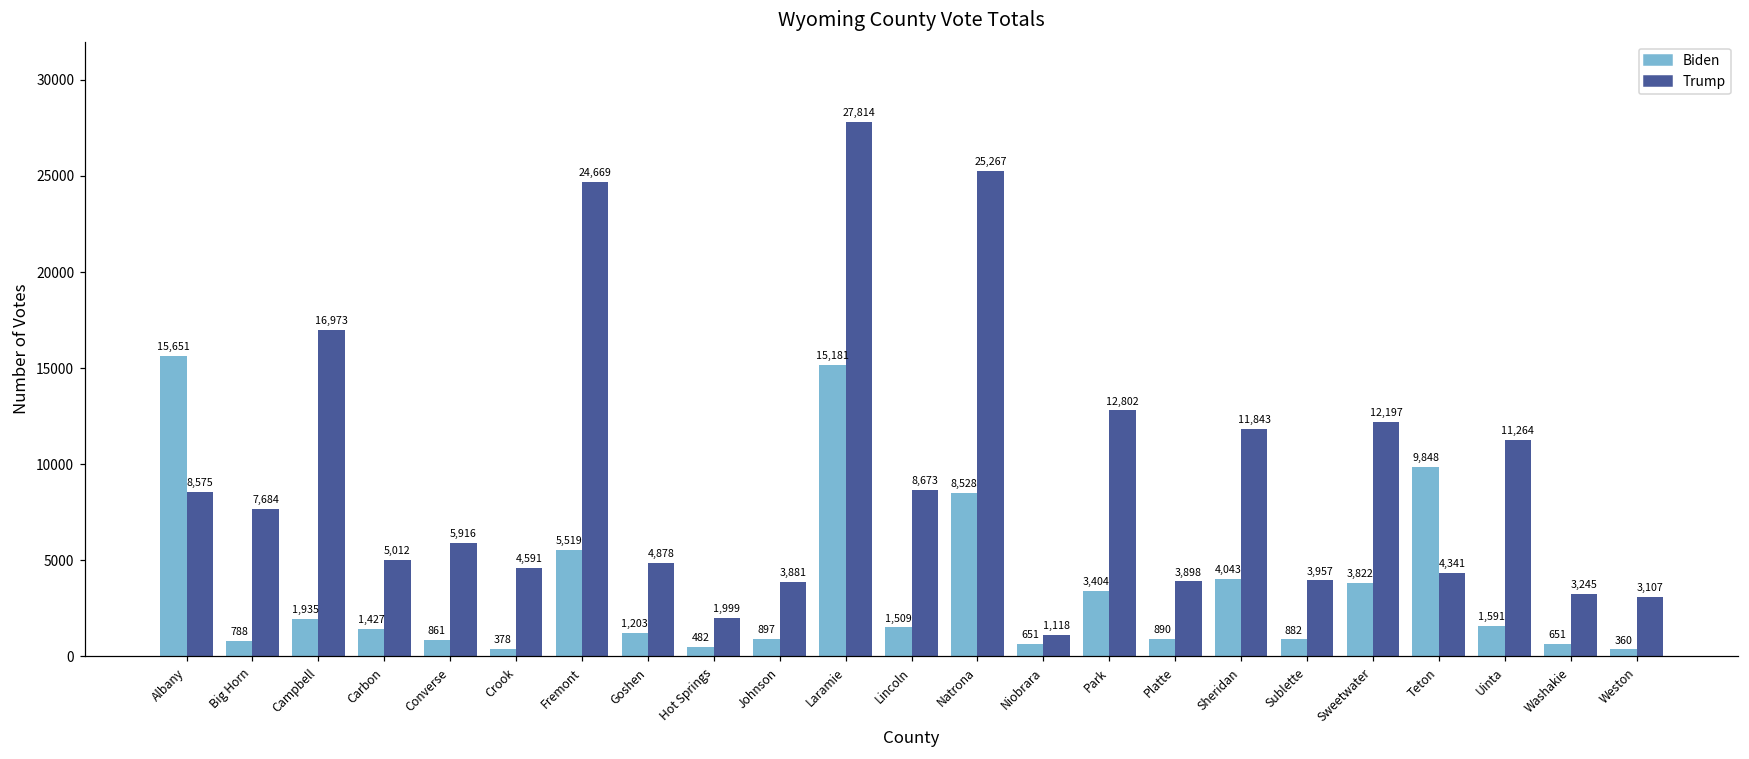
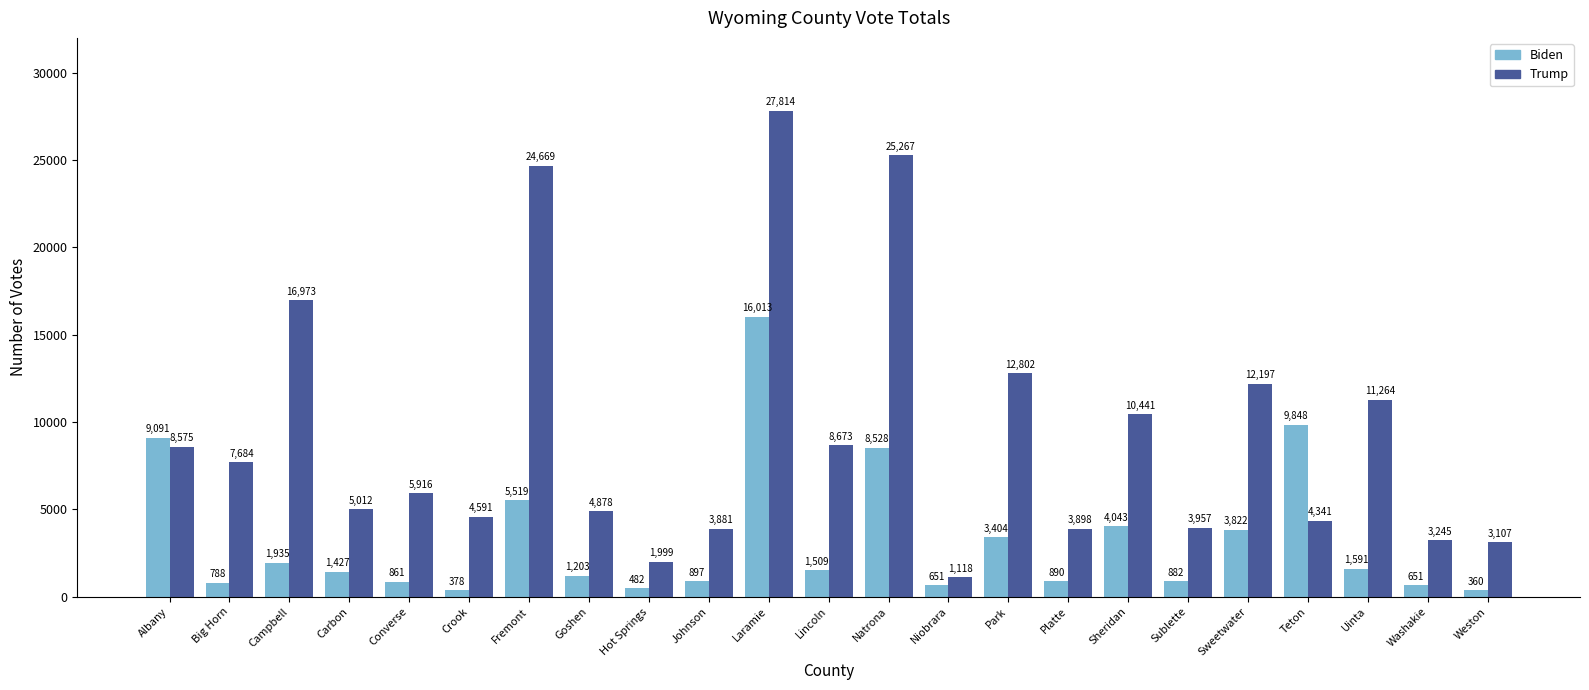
Biden, Albany: 15,651 -> 9,091
Biden, Laramie: 15,181 -> 16,013
Trump, Sheridan: 11,843 -> 10,441
